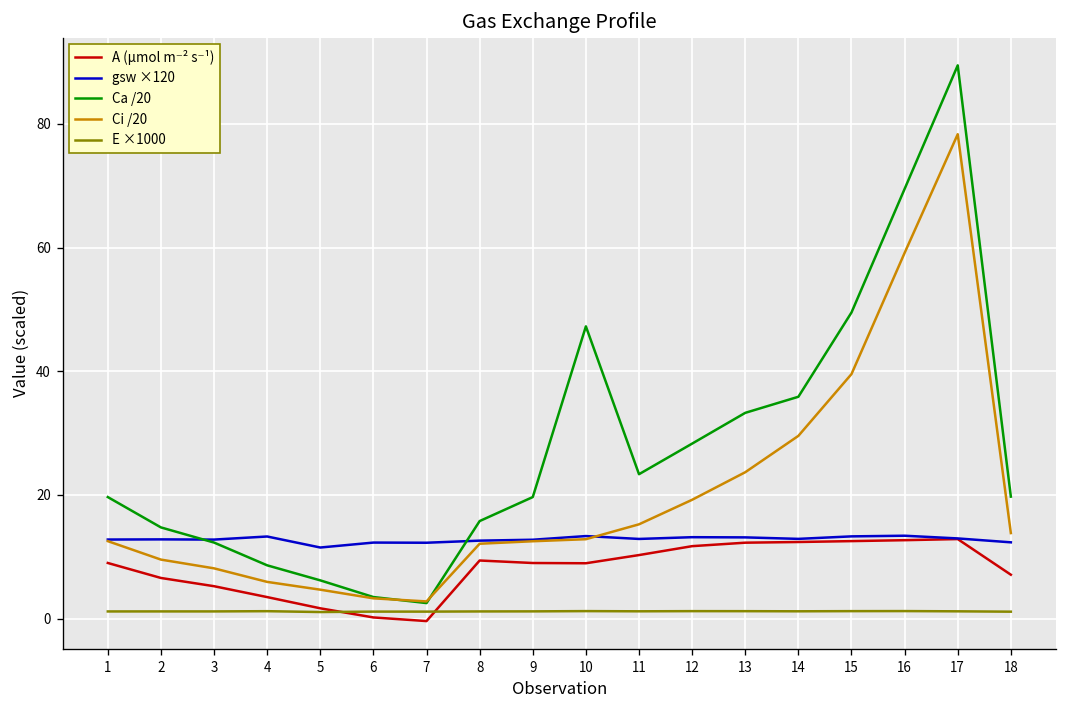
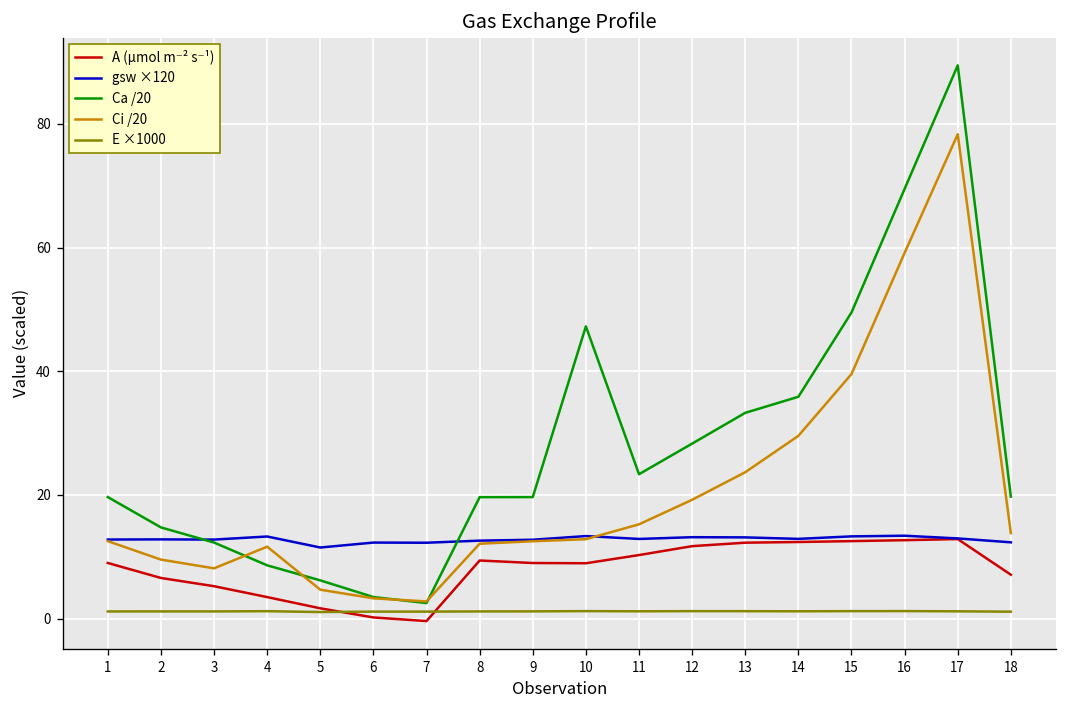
Ci /20, 4: 6 -> 12
Ca /20, 8: 16 -> 20
